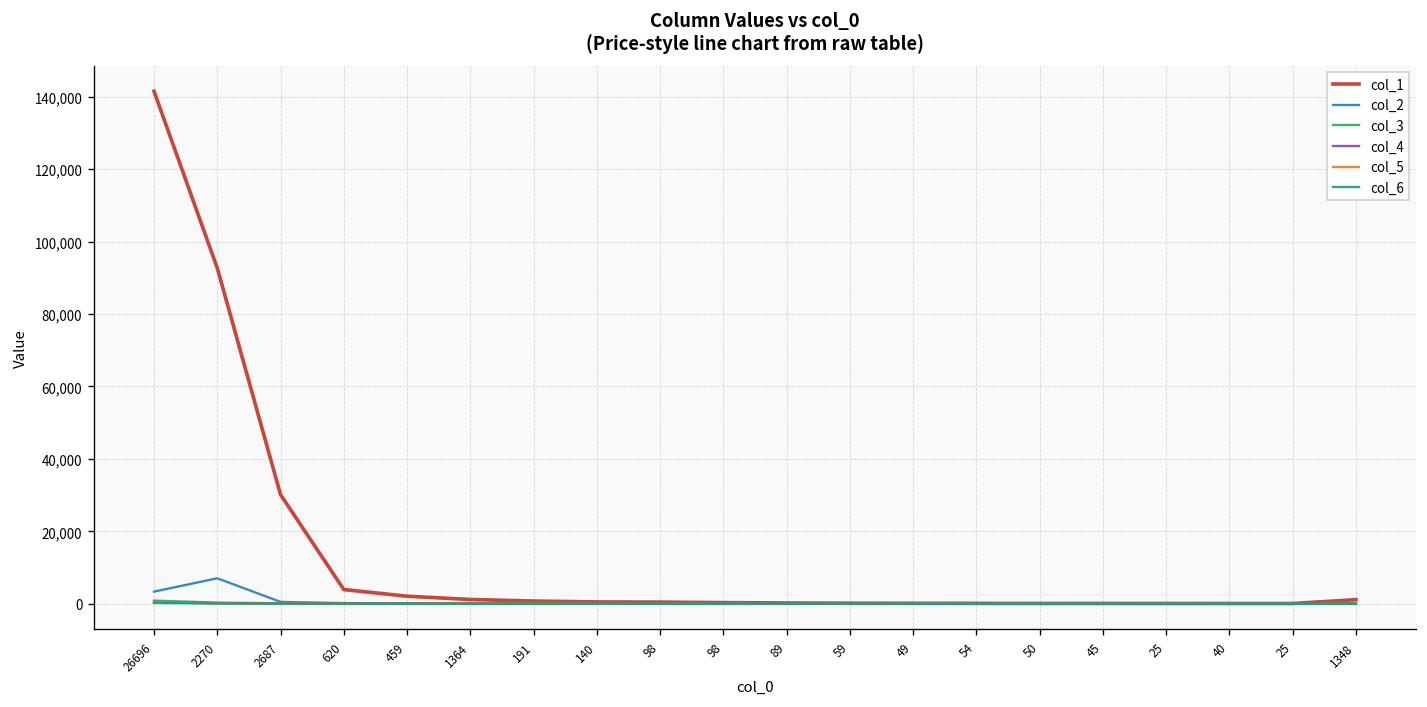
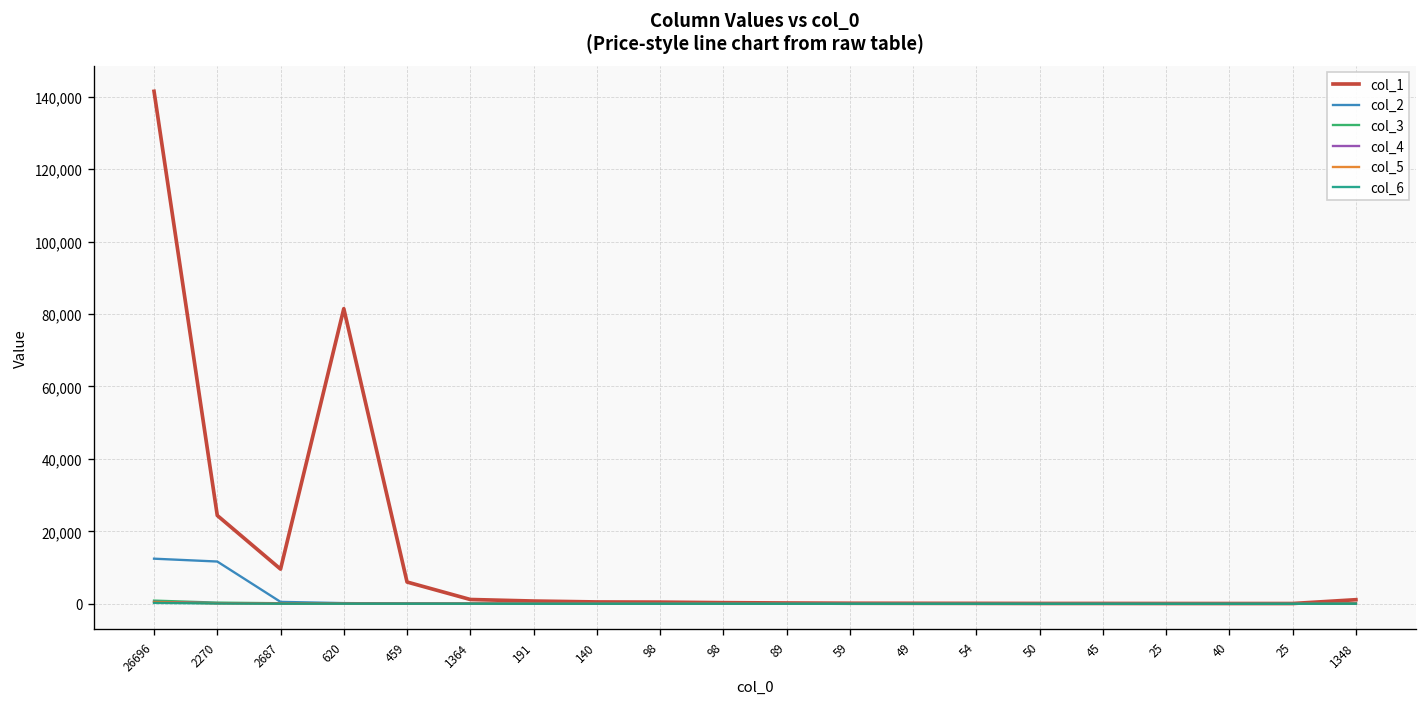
col_2, 26696: 3,000 -> 12,000
col_1, 2270: 93,000 -> 24,000
col_2, 2270: 7,000 -> 12,000
col_1, 2687: 30,000 -> 10,000
col_1, 620: 4,000 -> 81,000
col_1, 459: 2,000 -> 6,000
